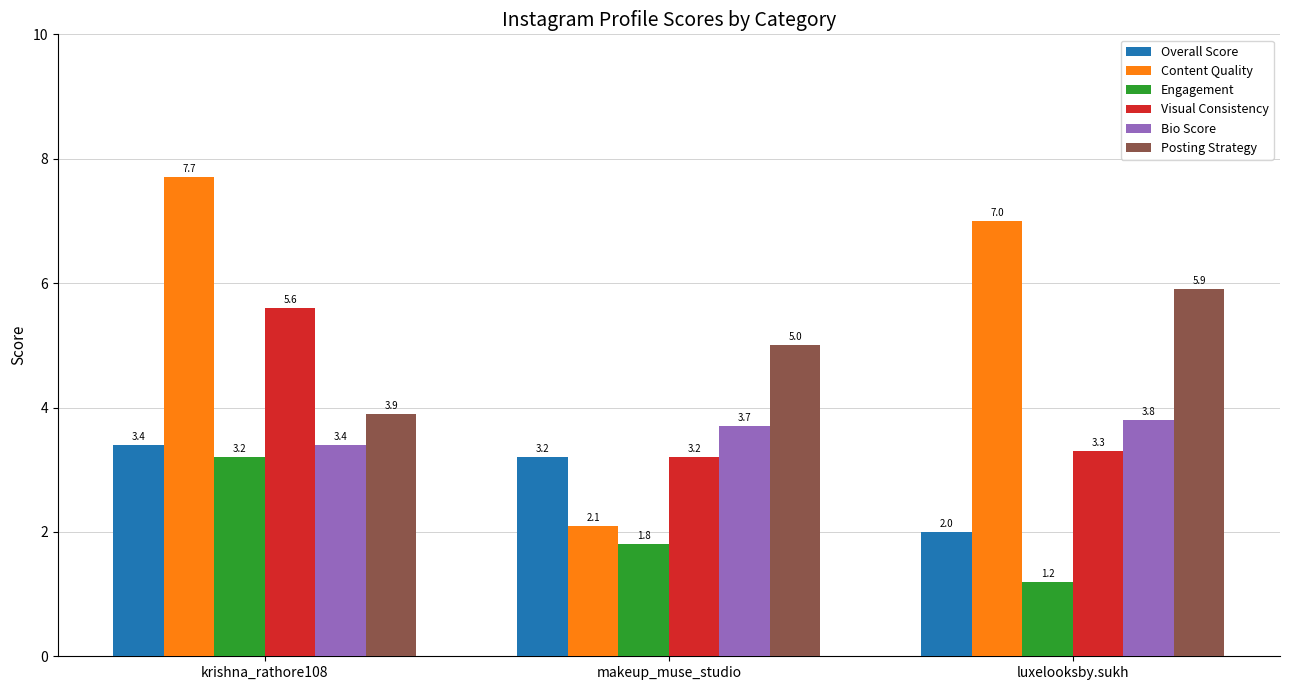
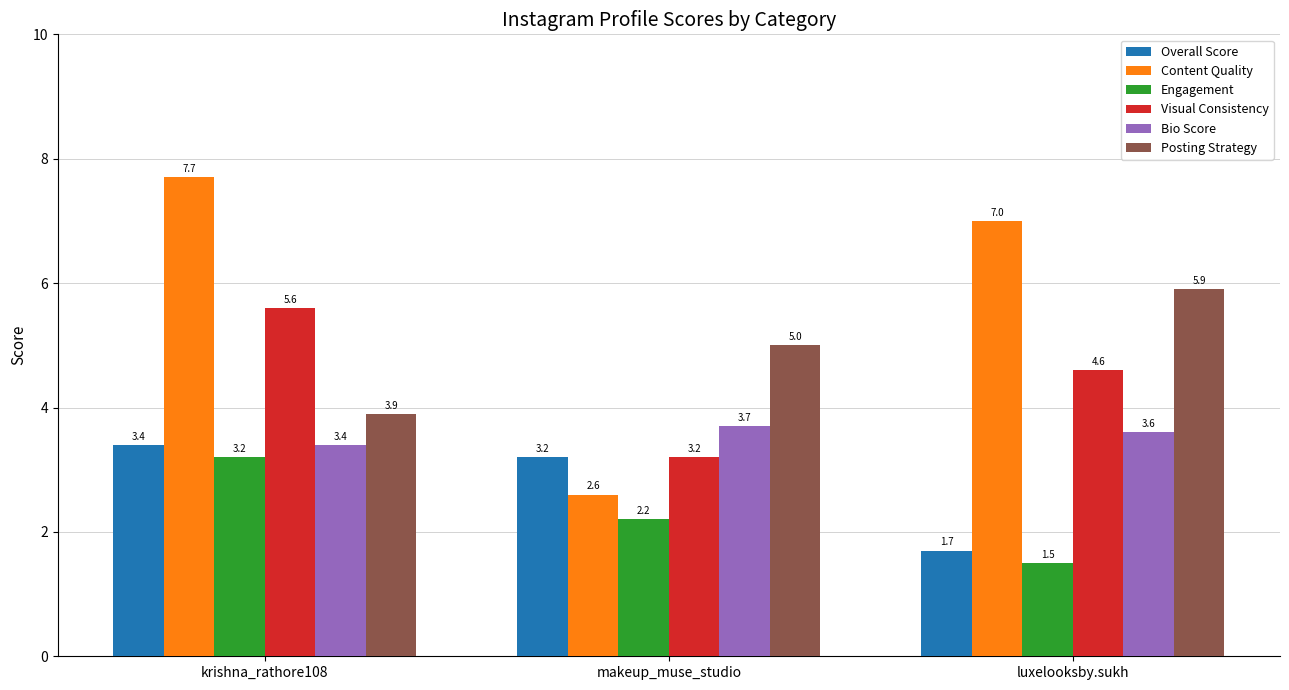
Content Quality, makeup_muse_studio: 2.1 -> 2.6
Engagement, makeup_muse_studio: 1.8 -> 2.2
Overall Score, luxelooksby.sukh: 2.0 -> 1.7
Engagement, luxelooksby.sukh: 1.2 -> 1.5
Visual Consistency, luxelooksby.sukh: 3.3 -> 4.6
Bio Score, luxelooksby.sukh: 3.8 -> 3.6
